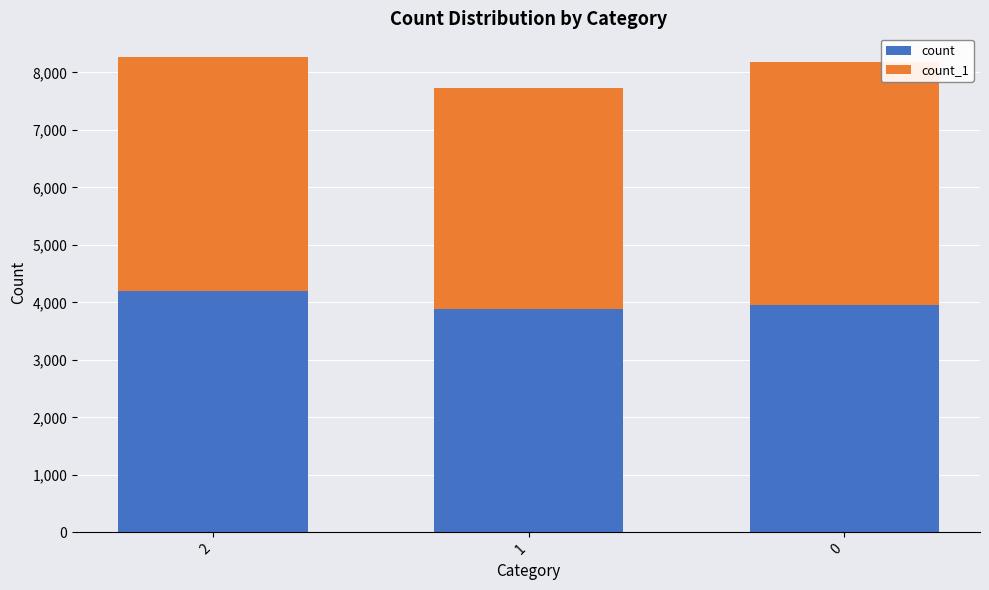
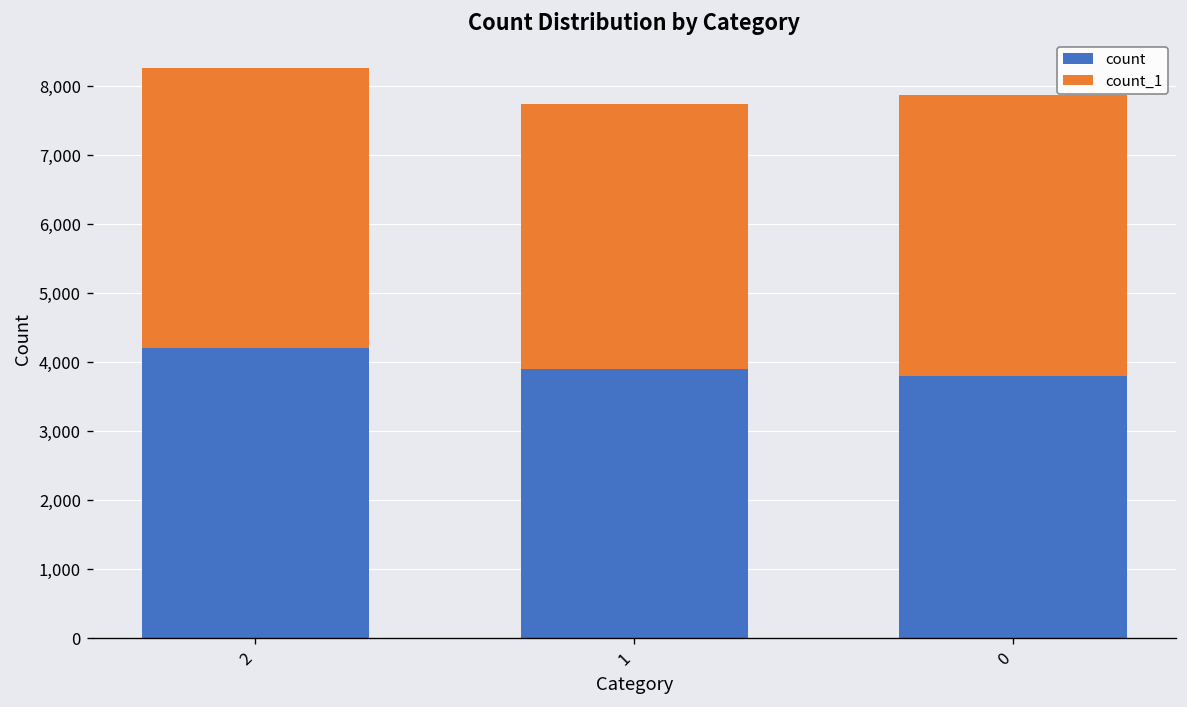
count, 0: 4,000 -> 3,800
count_1, 0: 4,200 -> 4,100
